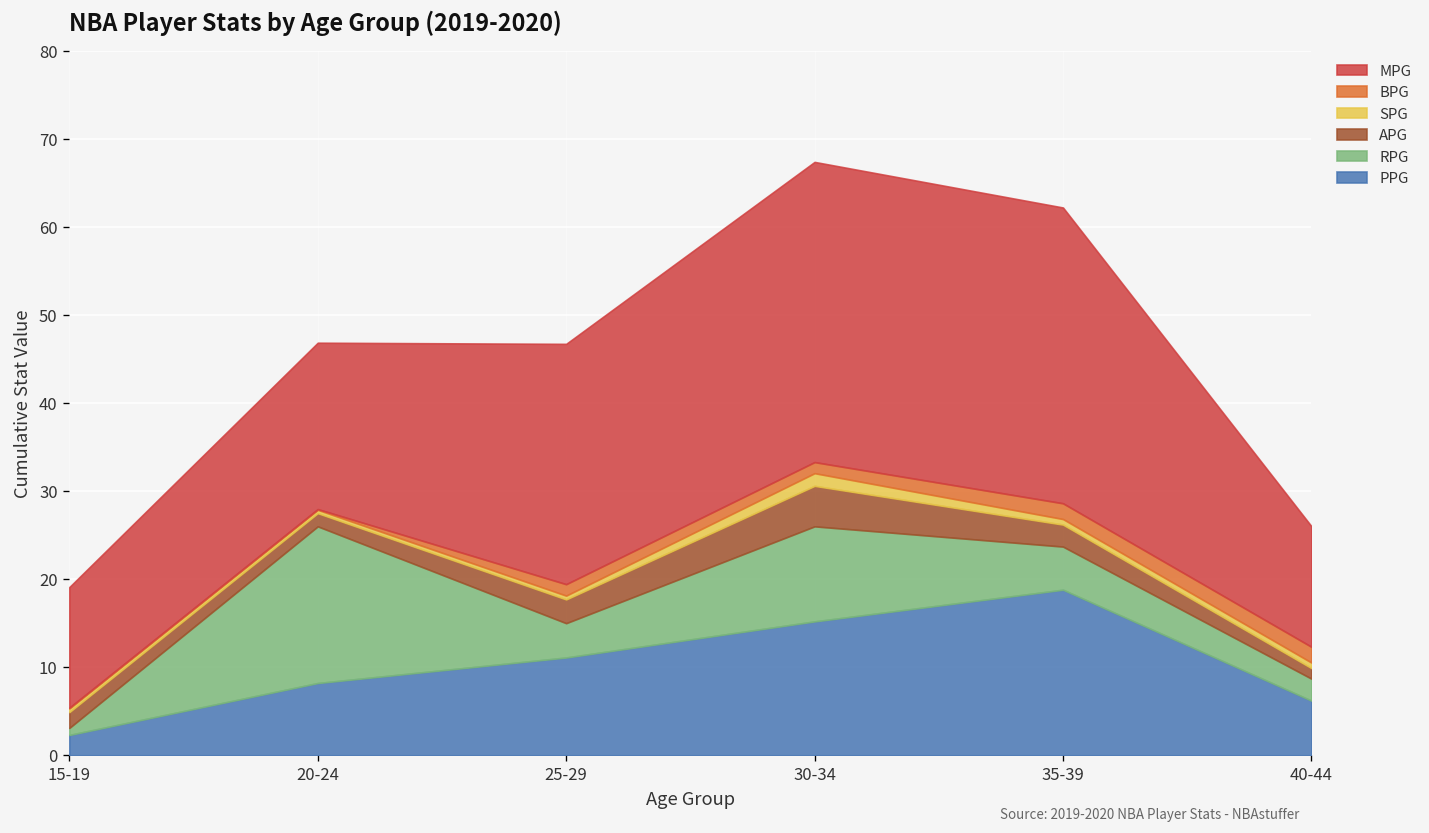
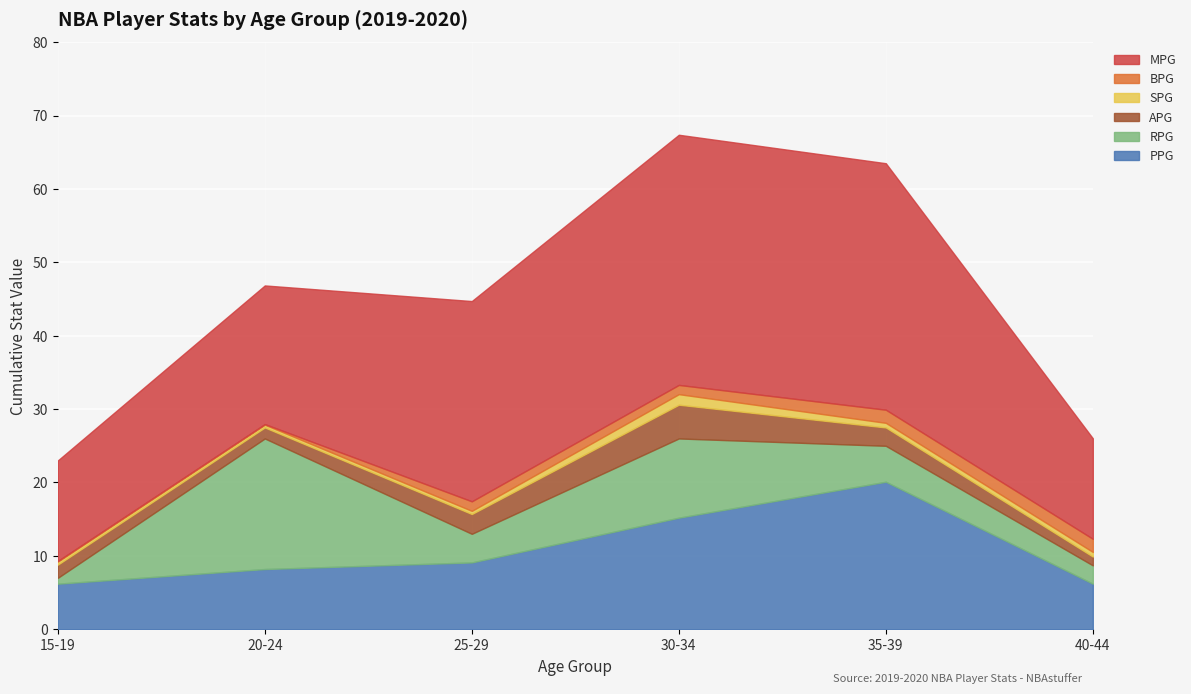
PPG, 15-19: 2 -> 6
PPG, 25-29: 11 -> 9
PPG, 35-39: 19 -> 20
